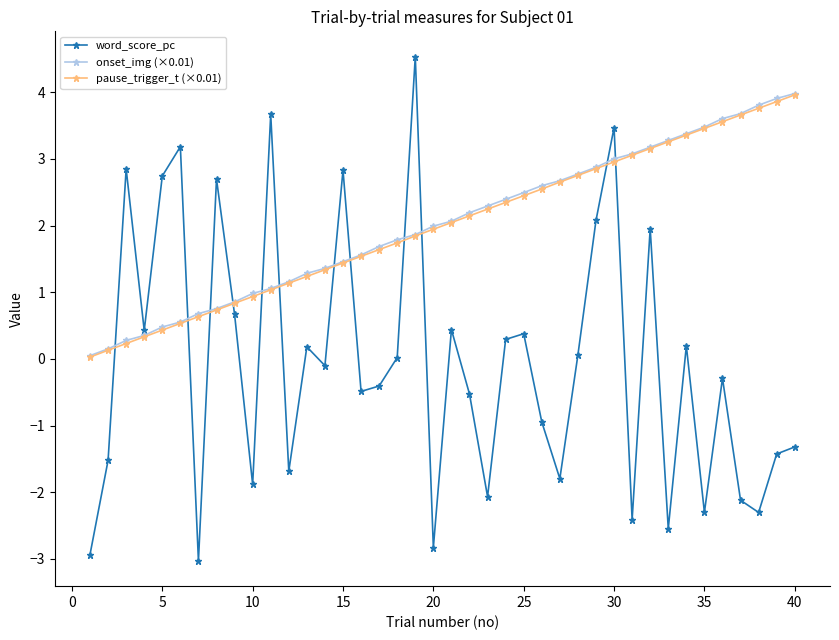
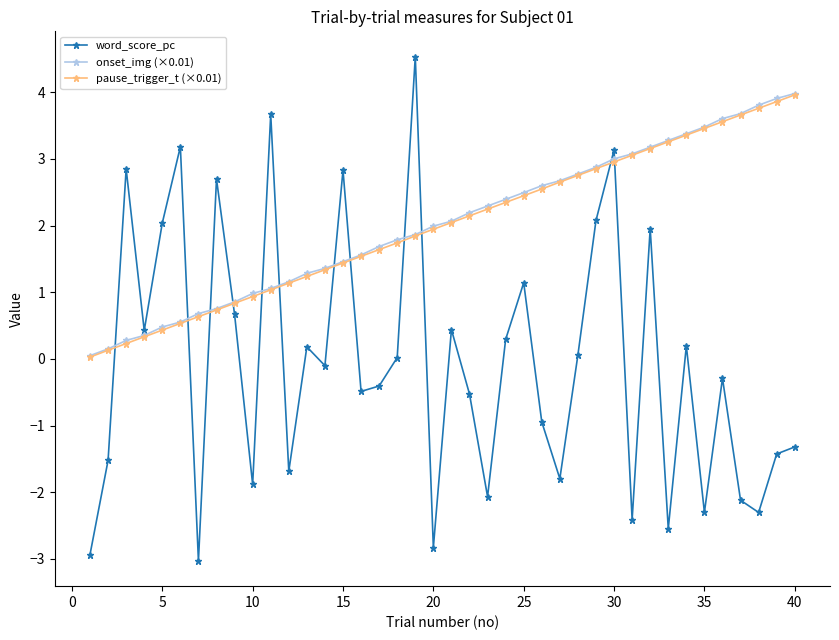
word_score_pc, 5: 2.7 -> 2.0
word_score_pc, 25: 0.4 -> 1.1
word_score_pc, 30: 3.5 -> 3.1
